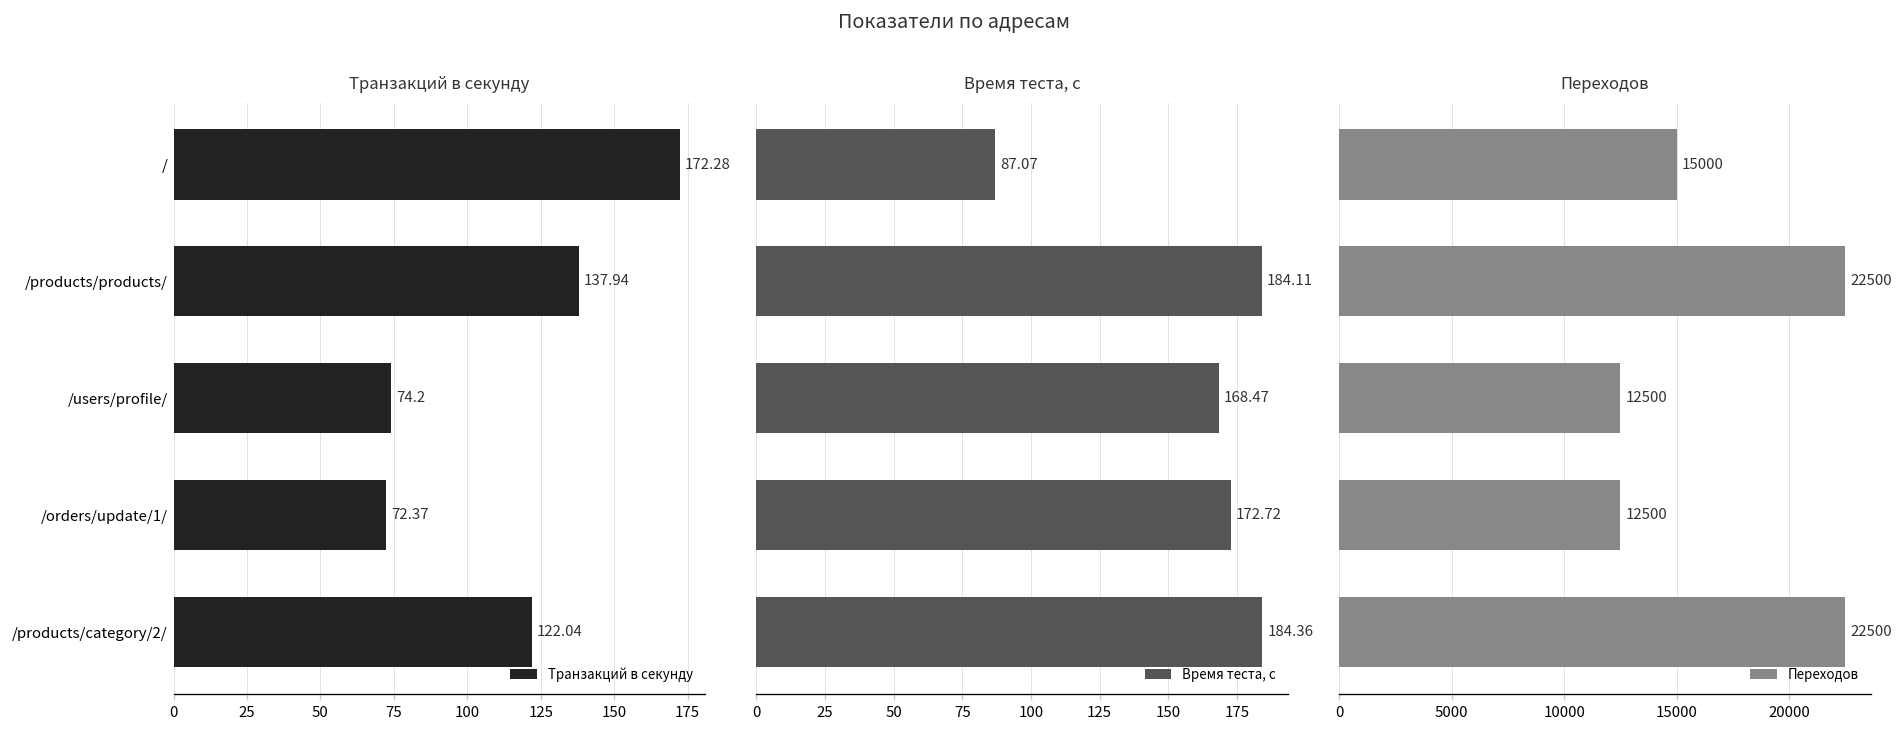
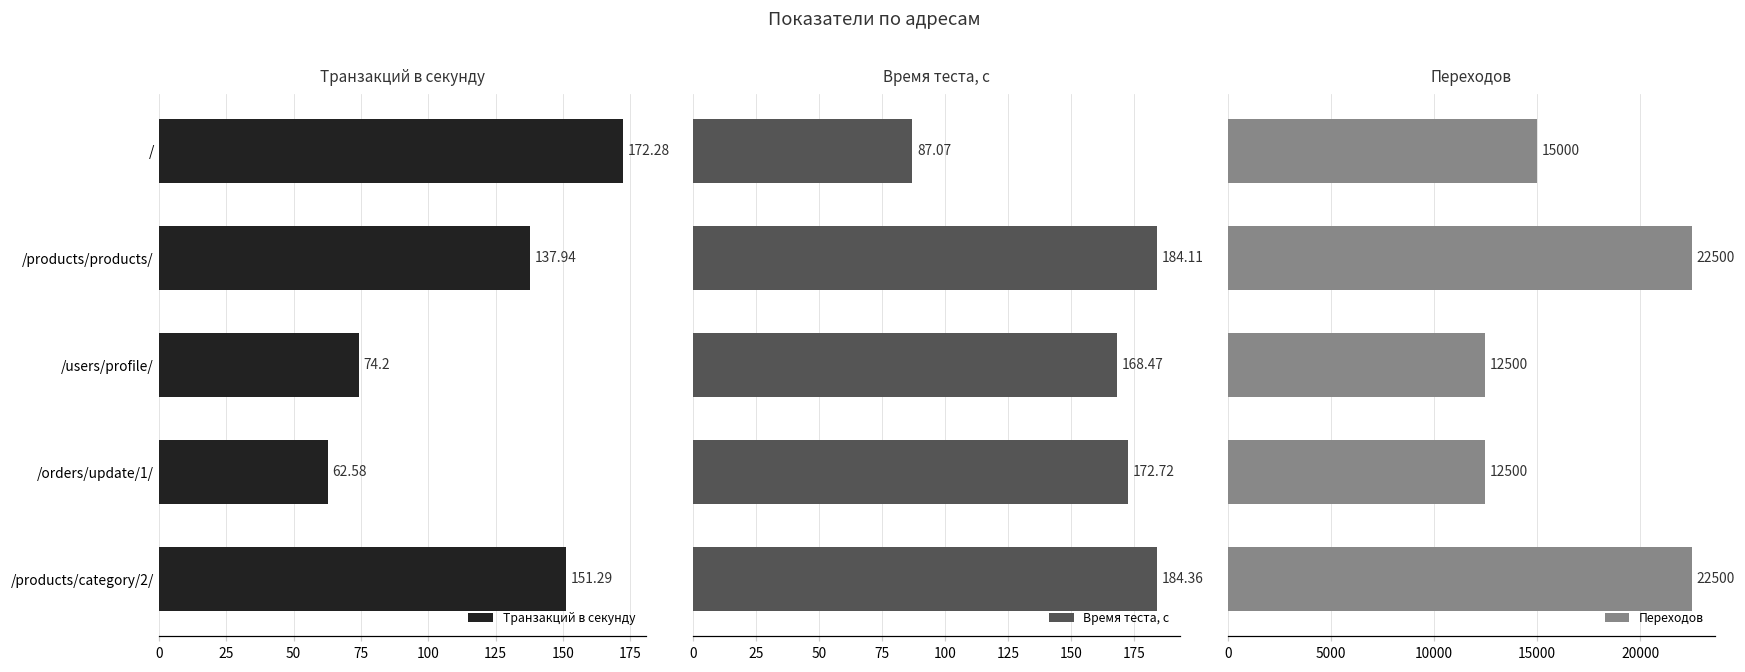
Транзакций в секунду, /orders/update/1/: 72.37 -> 62.58
Транзакций в секунду, /products/category/2/: 122.04 -> 151.29
